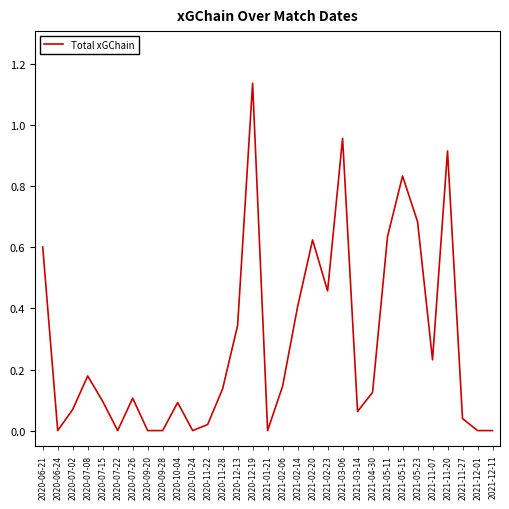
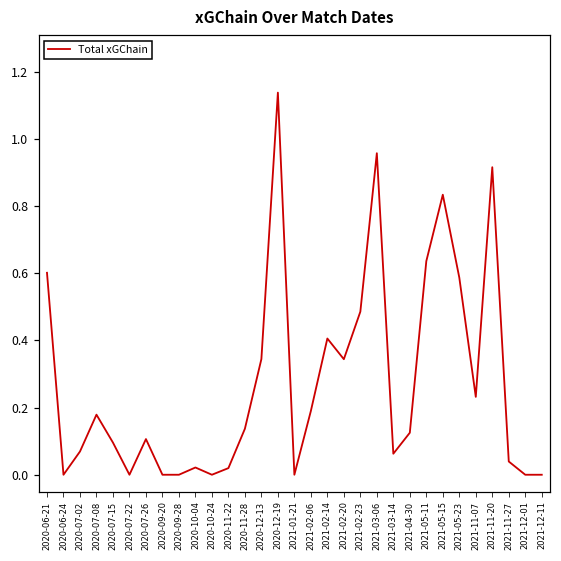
2020-10-04: 0.09 -> 0.02
2021-02-06: 0.15 -> 0.19
2021-02-20: 0.62 -> 0.34
2021-02-23: 0.46 -> 0.49
2021-05-23: 0.68 -> 0.59
